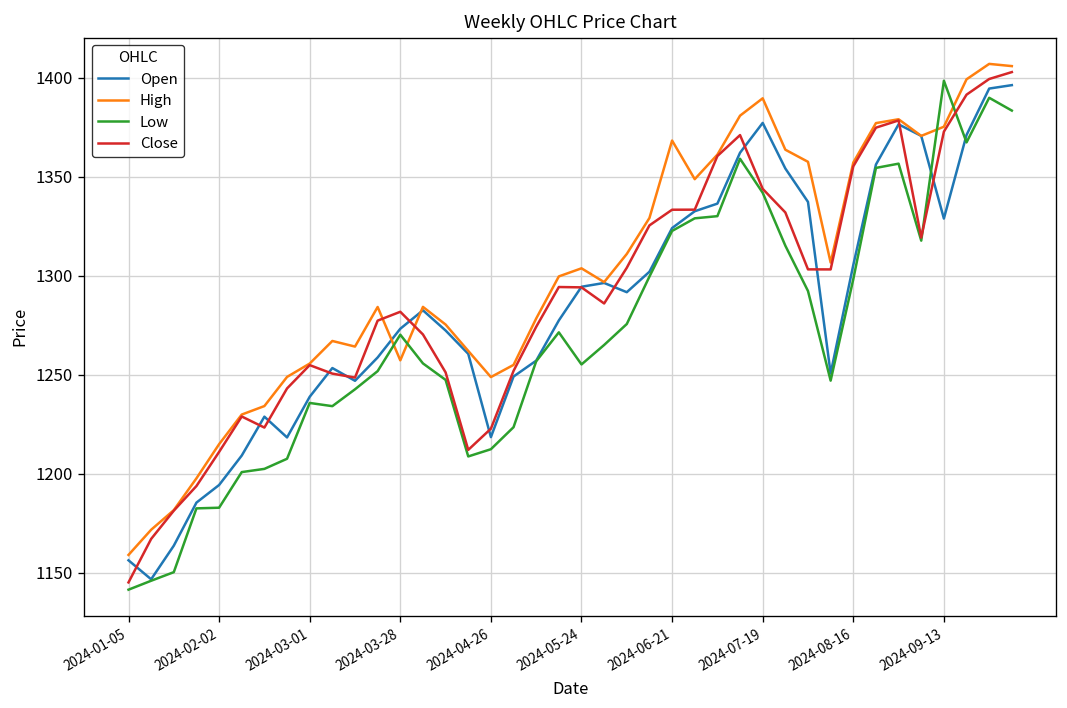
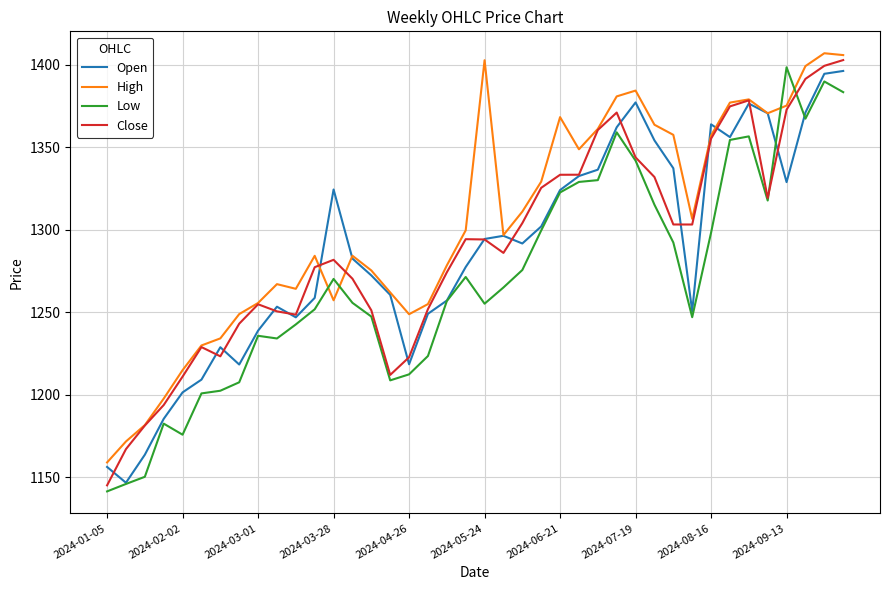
Open, 2024-02-02: 1194 -> 1201
Low, 2024-02-02: 1183 -> 1176
Open, 2024-03-28: 1273 -> 1324
High, 2024-05-24: 1304 -> 1403
High, 2024-07-19: 1390 -> 1384
Open, 2024-08-16: 1305 -> 1364
